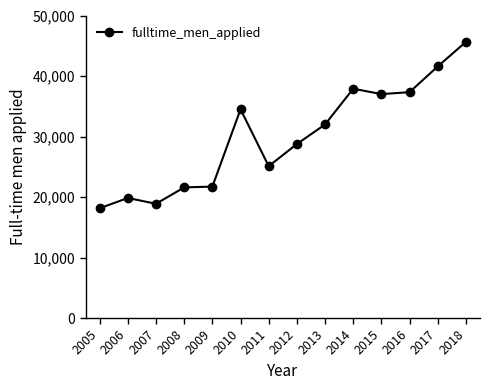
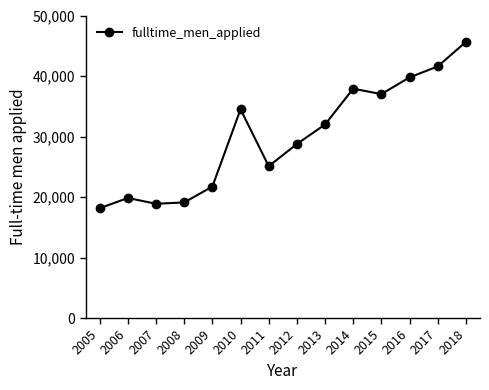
2008: 22,000 -> 19,000
2016: 37,000 -> 40,000
